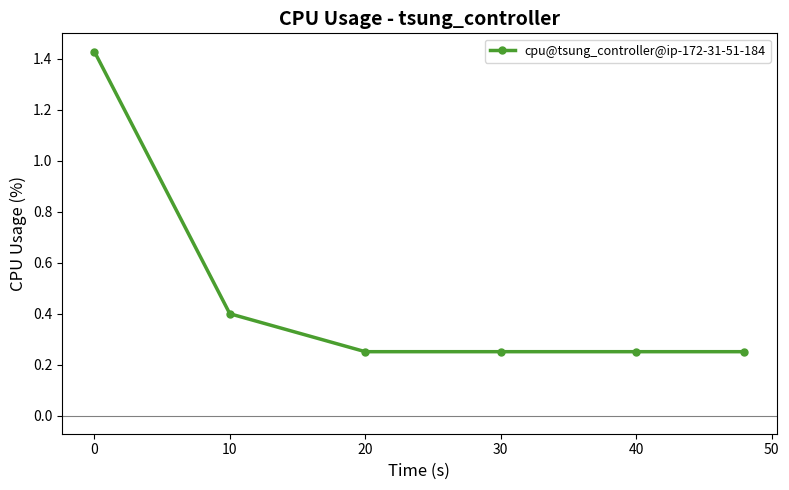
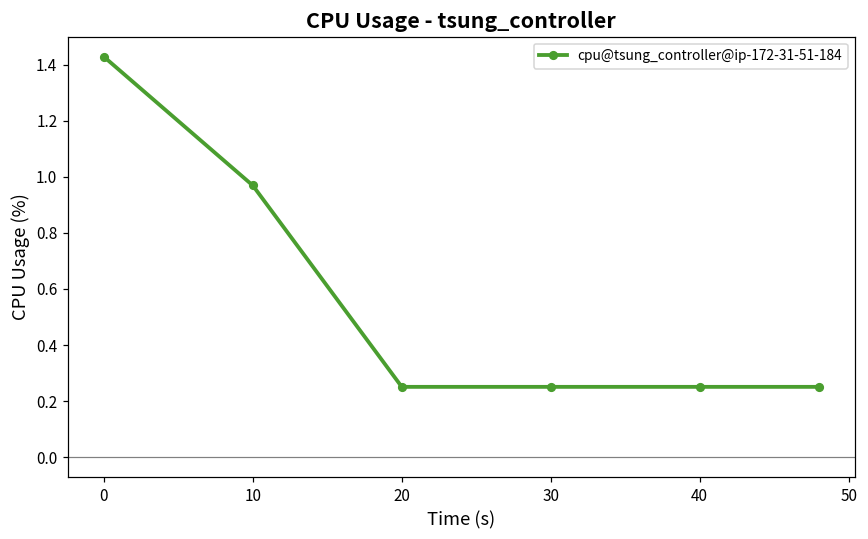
10: 0.40 -> 0.97
